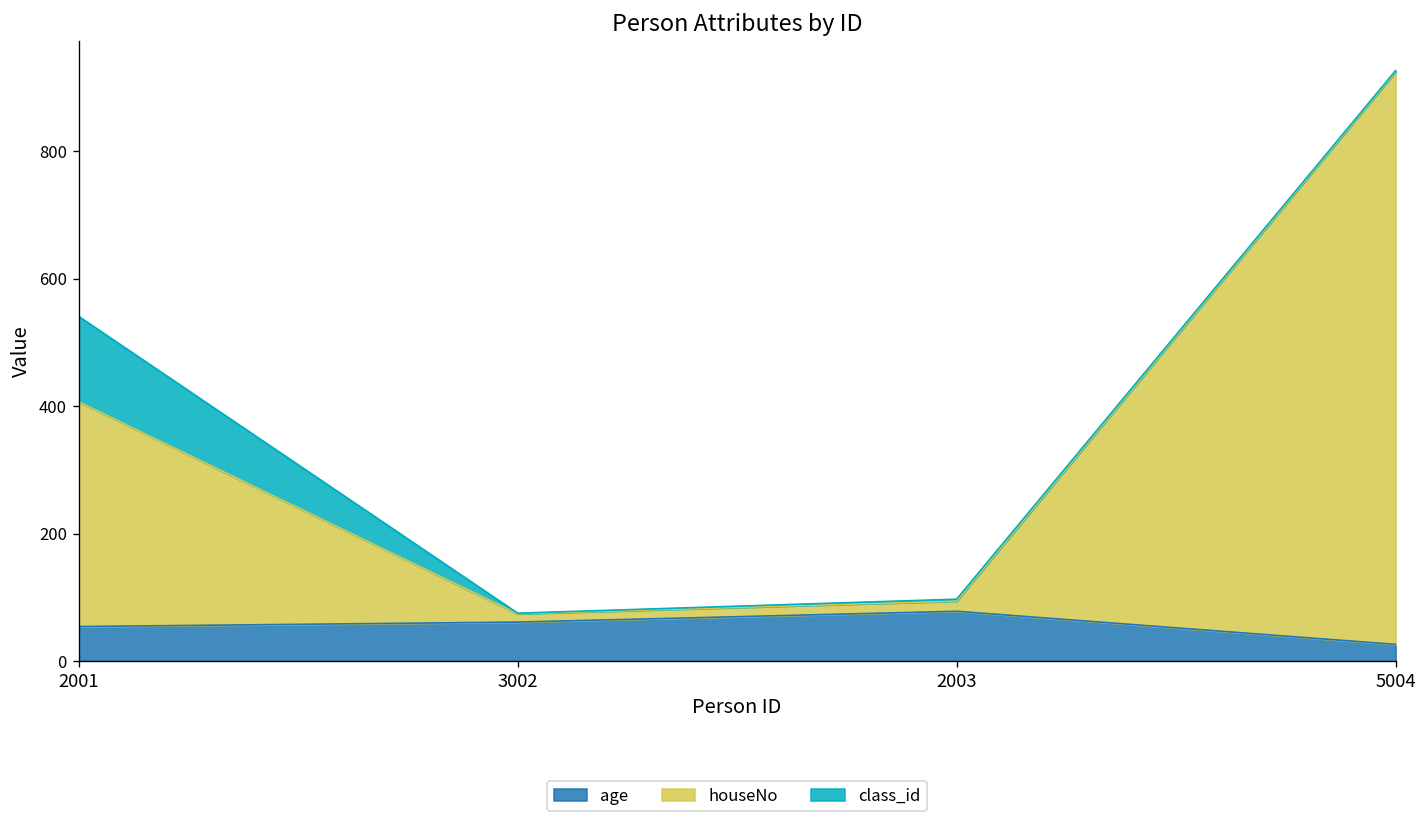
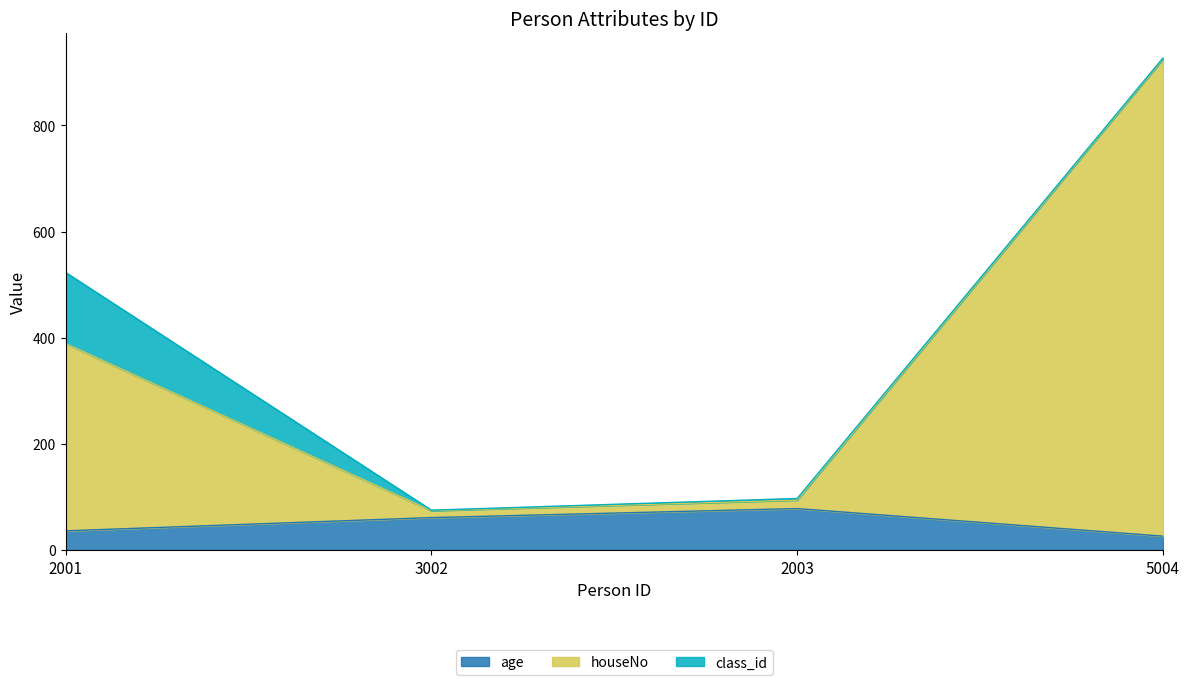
age, 2001: 50 -> 40
